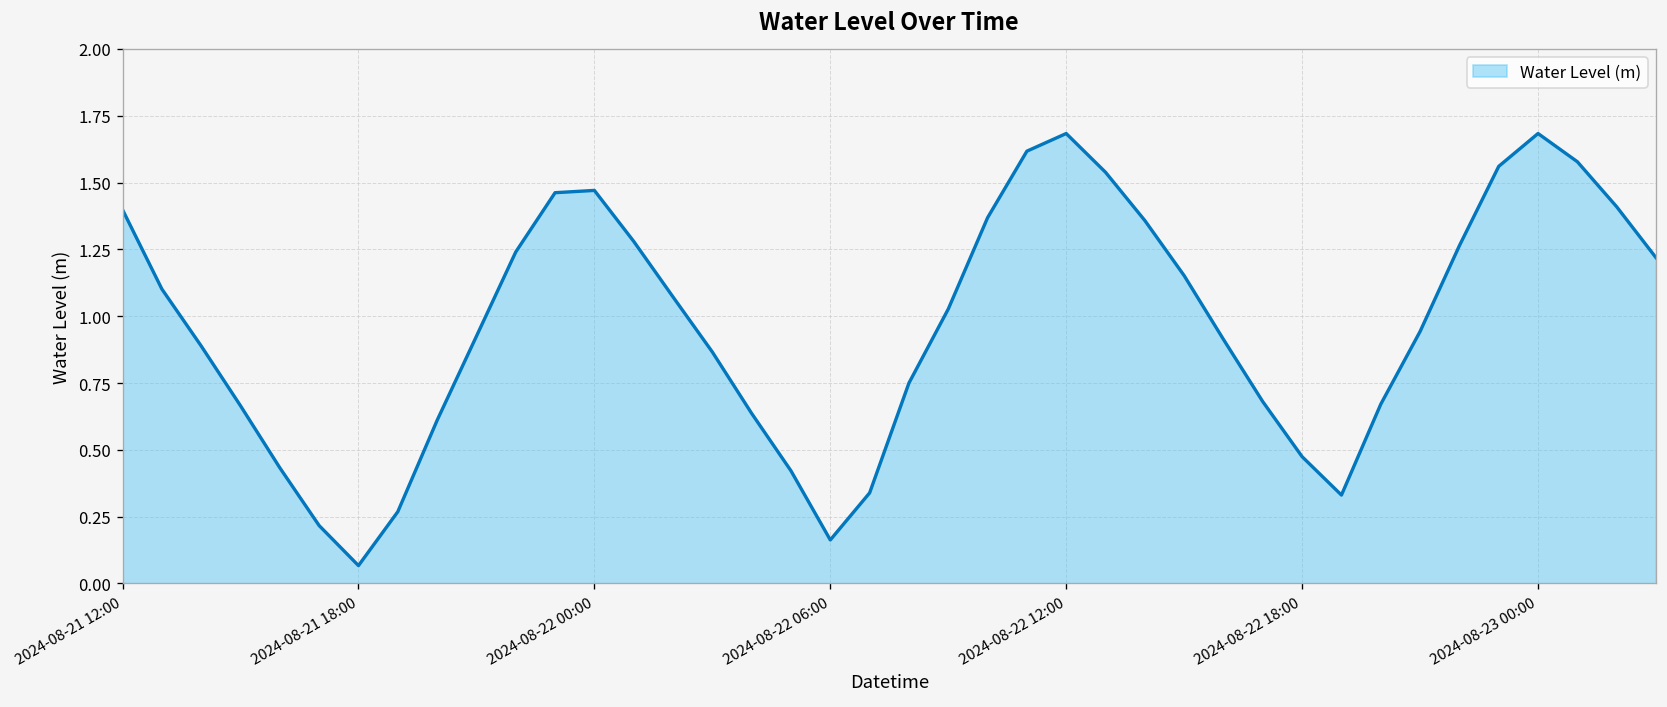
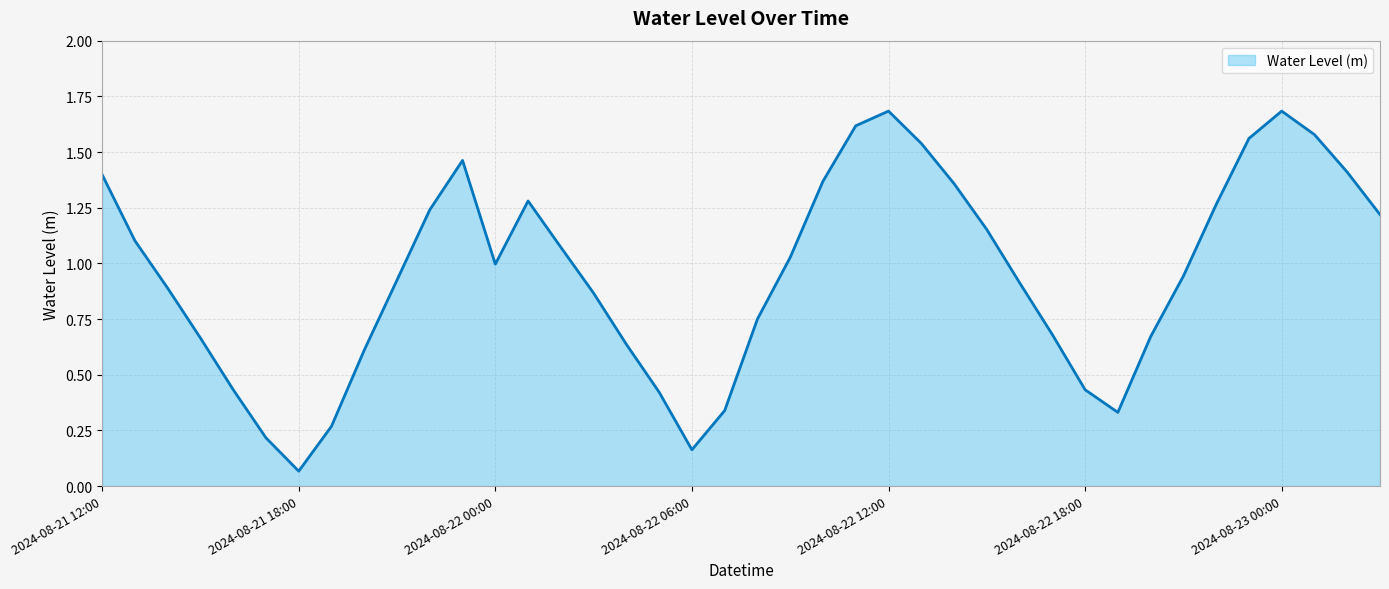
2024-08-22 00:00: 1.47 -> 1.00
2024-08-22 18:00: 0.47 -> 0.43
